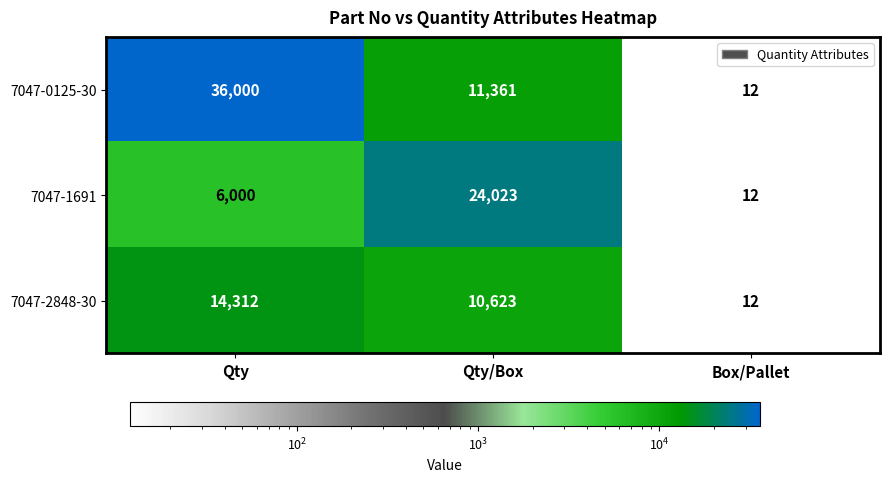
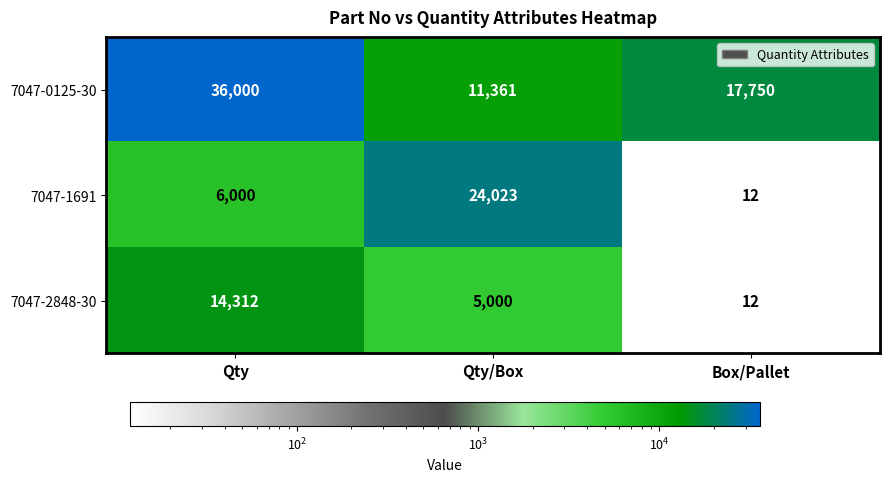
7047-0125-30, Box/Pallet: 12 -> 17,750
7047-2848-30, Qty/Box: 10,623 -> 5,000
